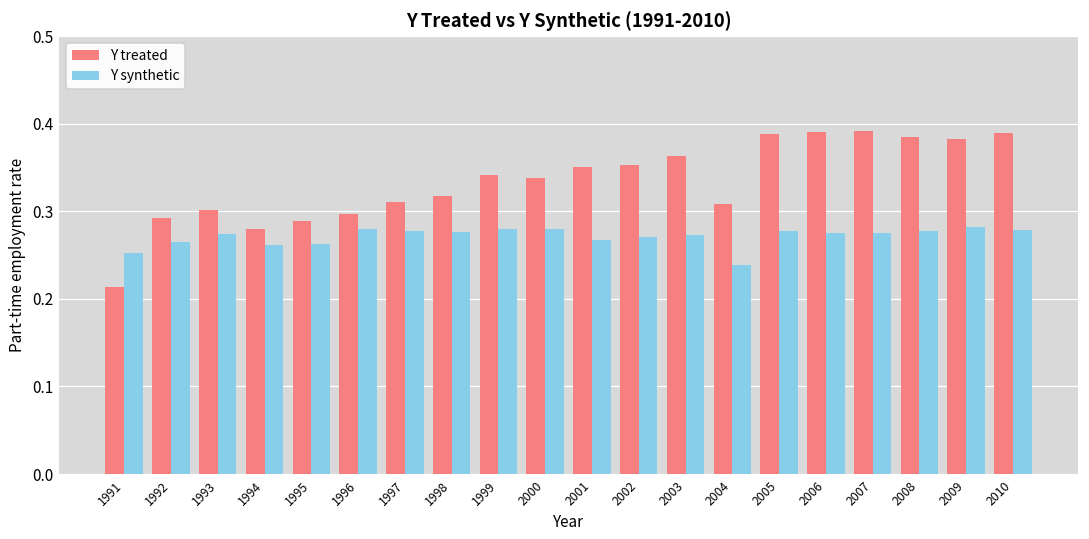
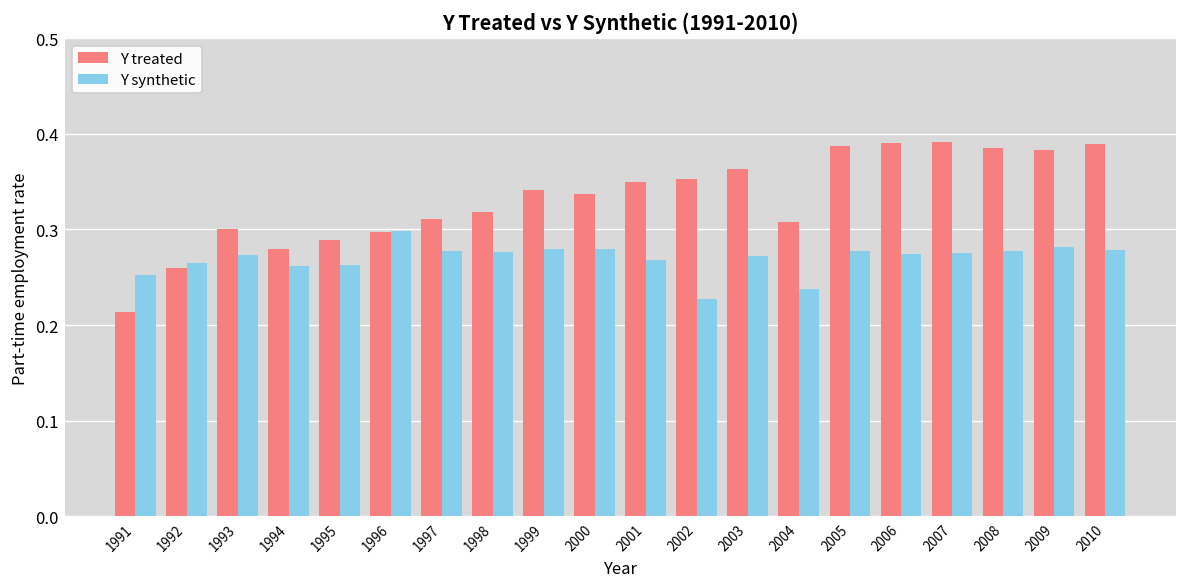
Y treated, 1992: 0.29 -> 0.26
Y synthetic, 1996: 0.28 -> 0.30
Y synthetic, 2002: 0.27 -> 0.23
